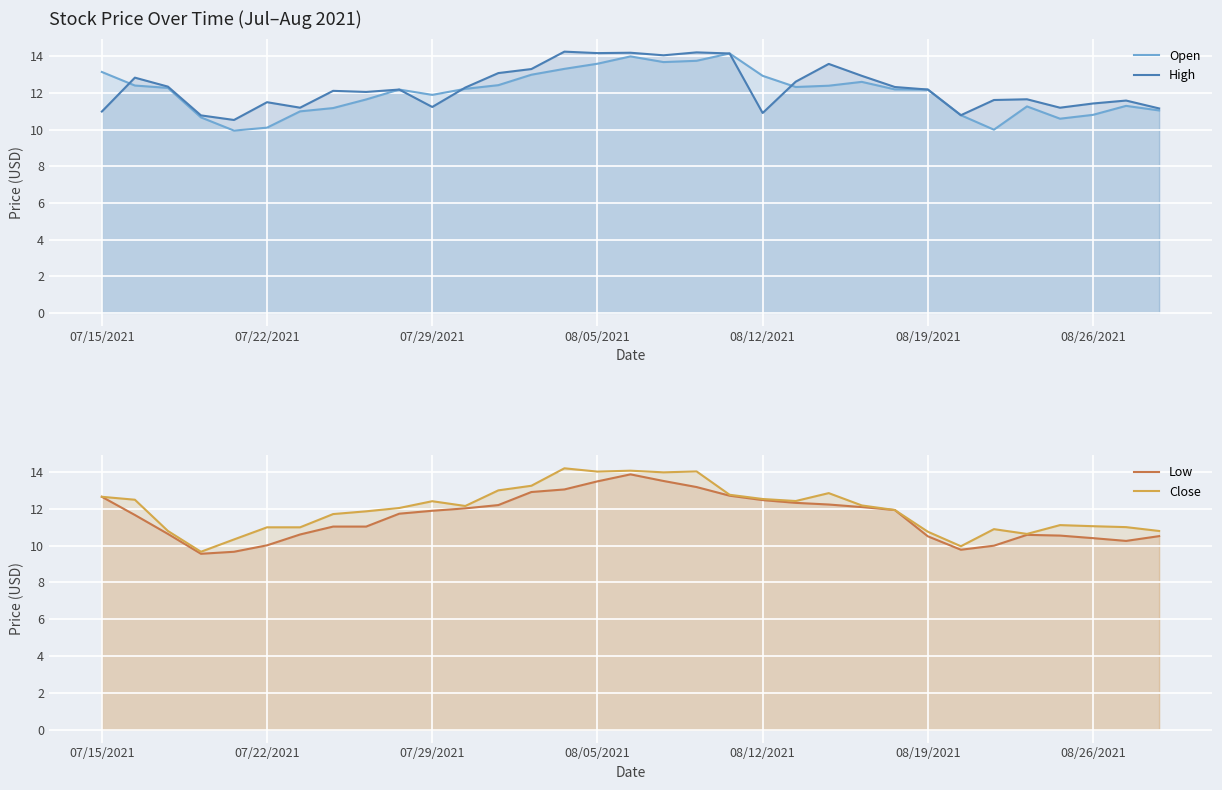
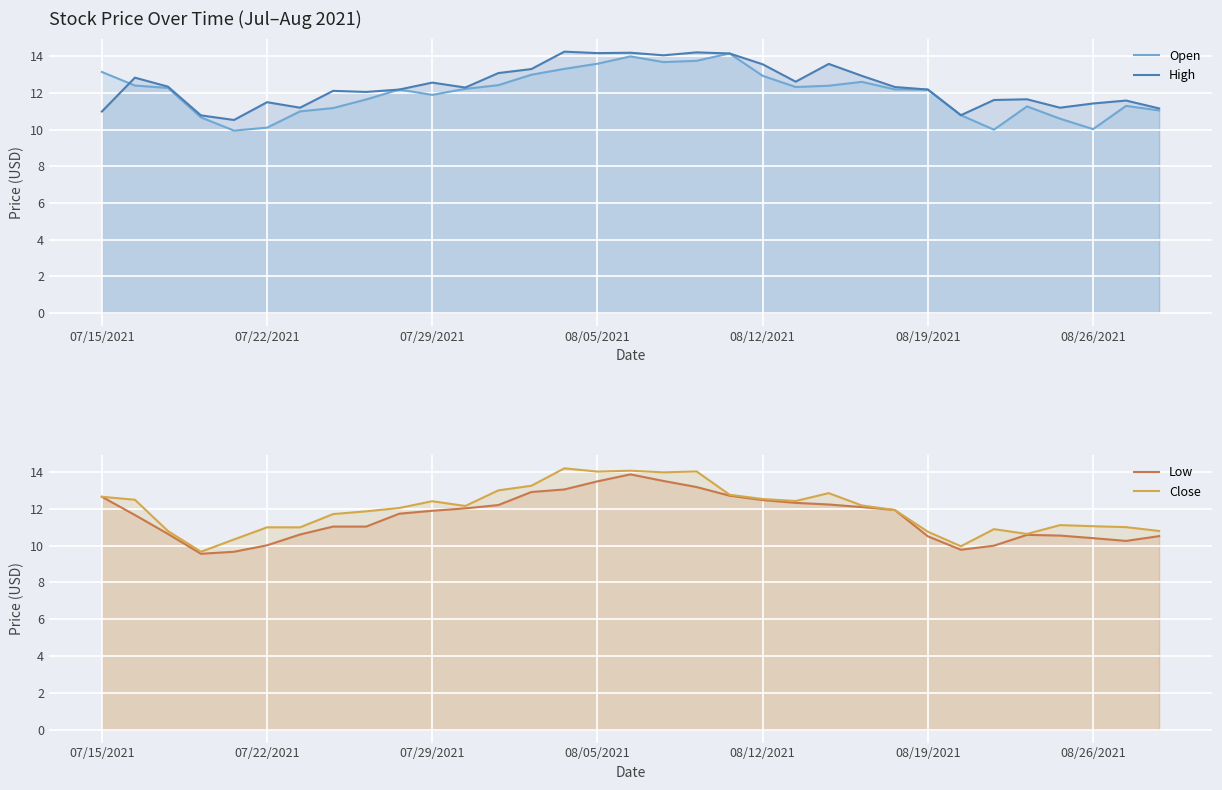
Stock Price Over Time (Jul–Aug 2021), High, 07/29/2021: 11.2 -> 12.6
Stock Price Over Time (Jul–Aug 2021), High, 08/12/2021: 10.9 -> 13.6
Stock Price Over Time (Jul–Aug 2021), Open, 08/26/2021: 10.8 -> 10.0
